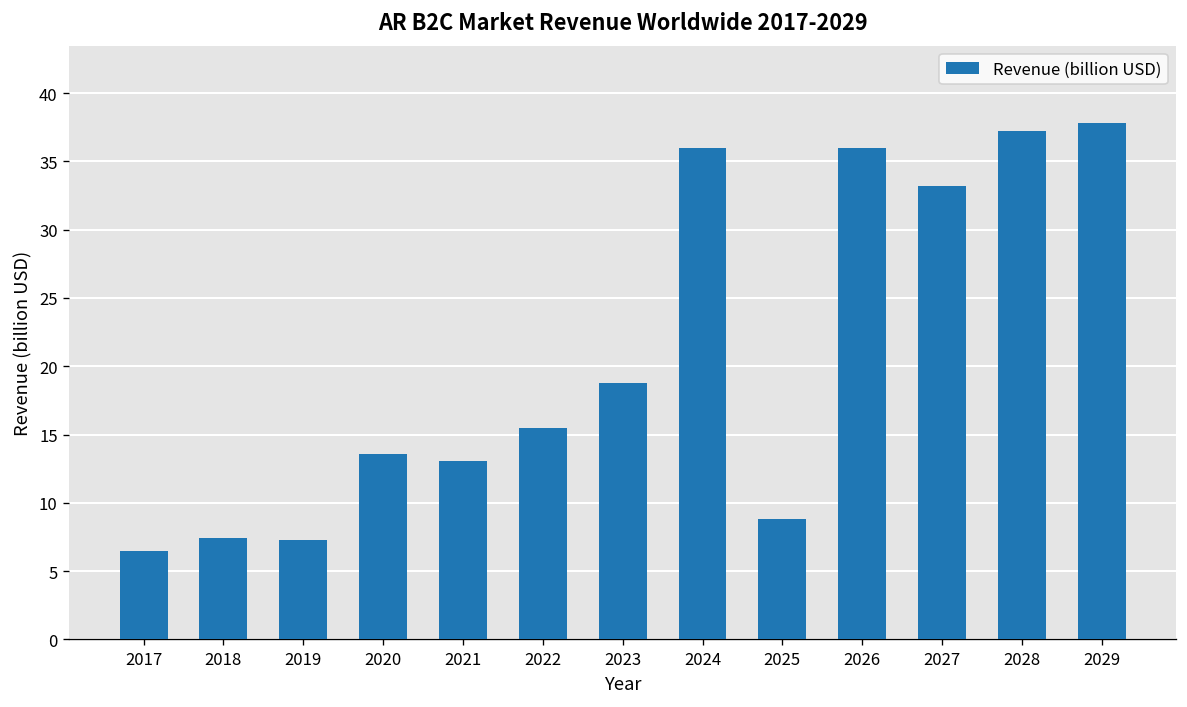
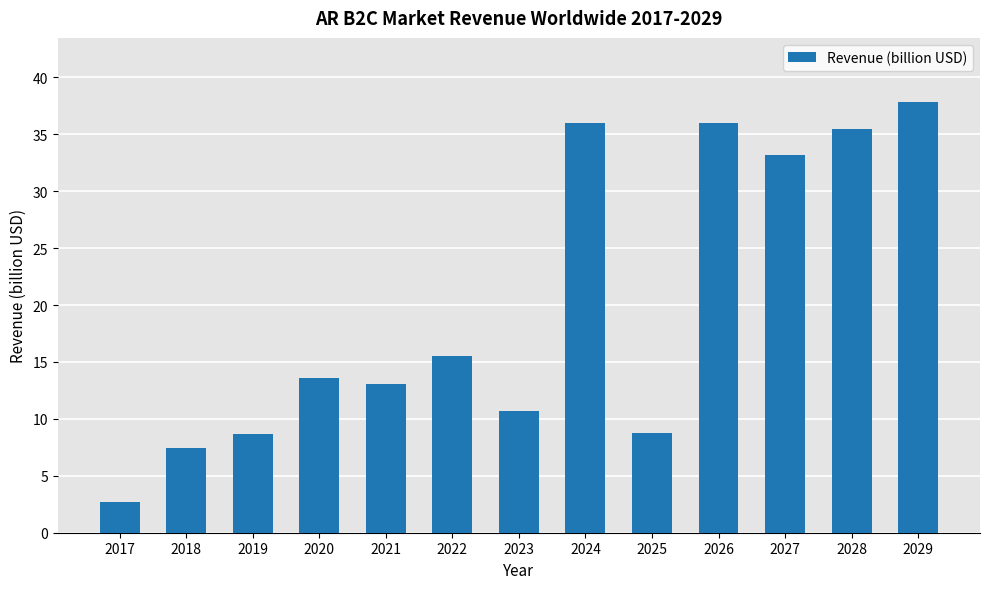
2017: 6.5 -> 2.7
2019: 7.3 -> 8.7
2023: 18.8 -> 10.7
2028: 37.2 -> 35.5
